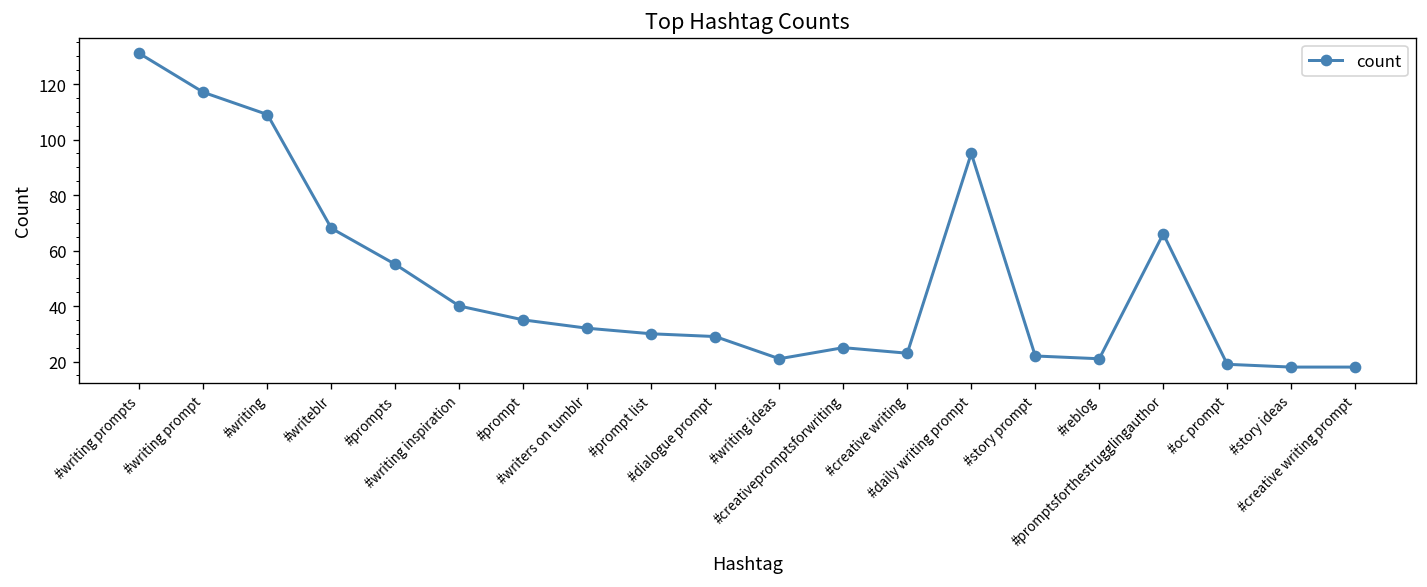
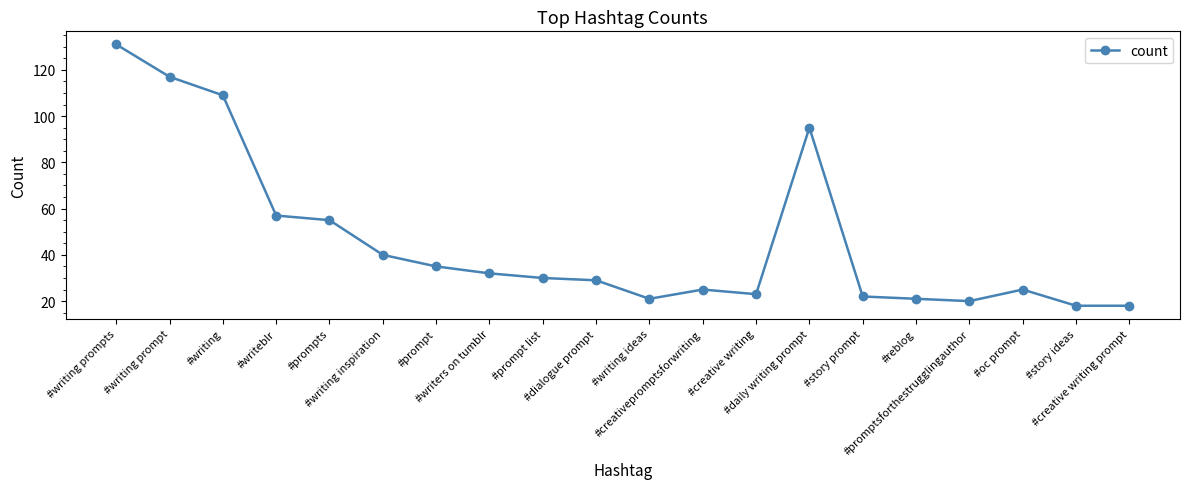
#writeblr: 68 -> 57
#promptsforthestrugglingauthor: 66 -> 20
#oc prompt: 19 -> 25
